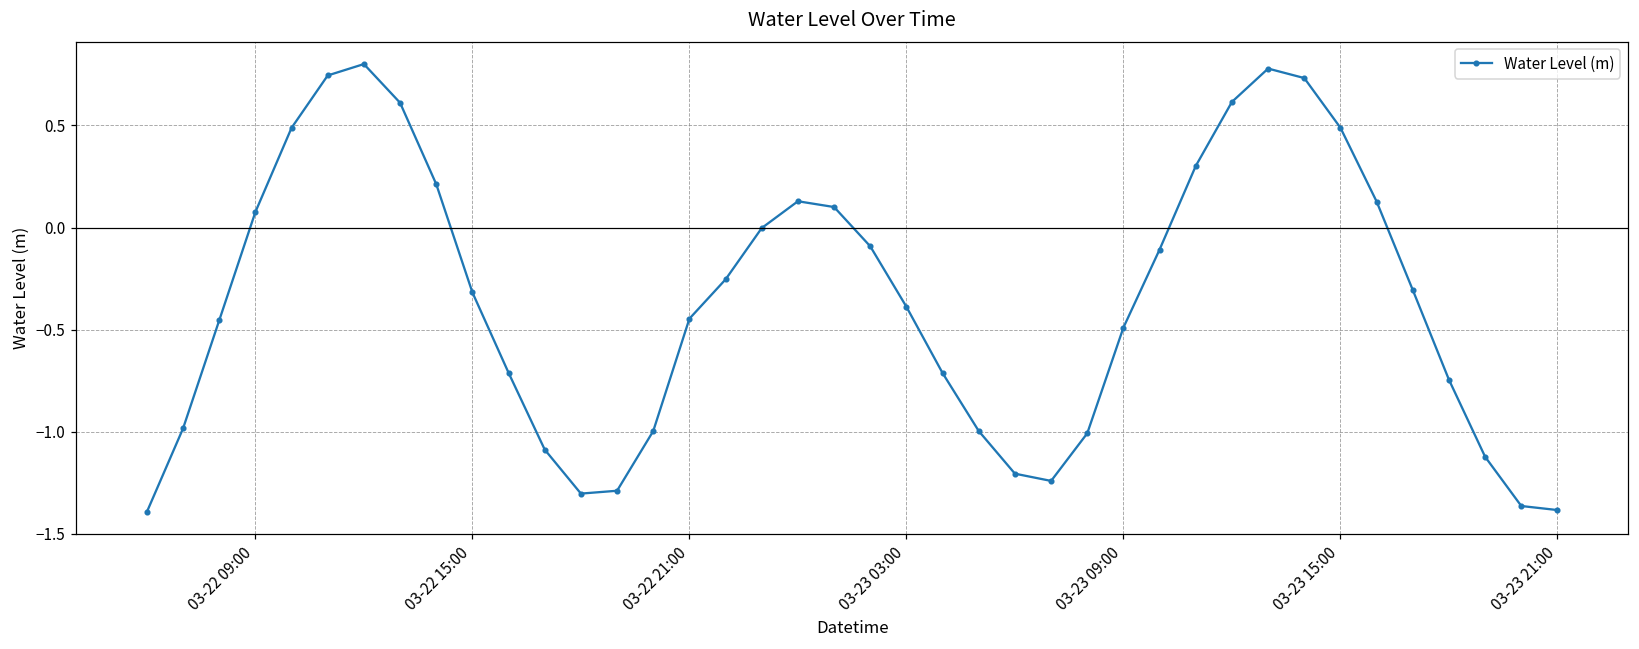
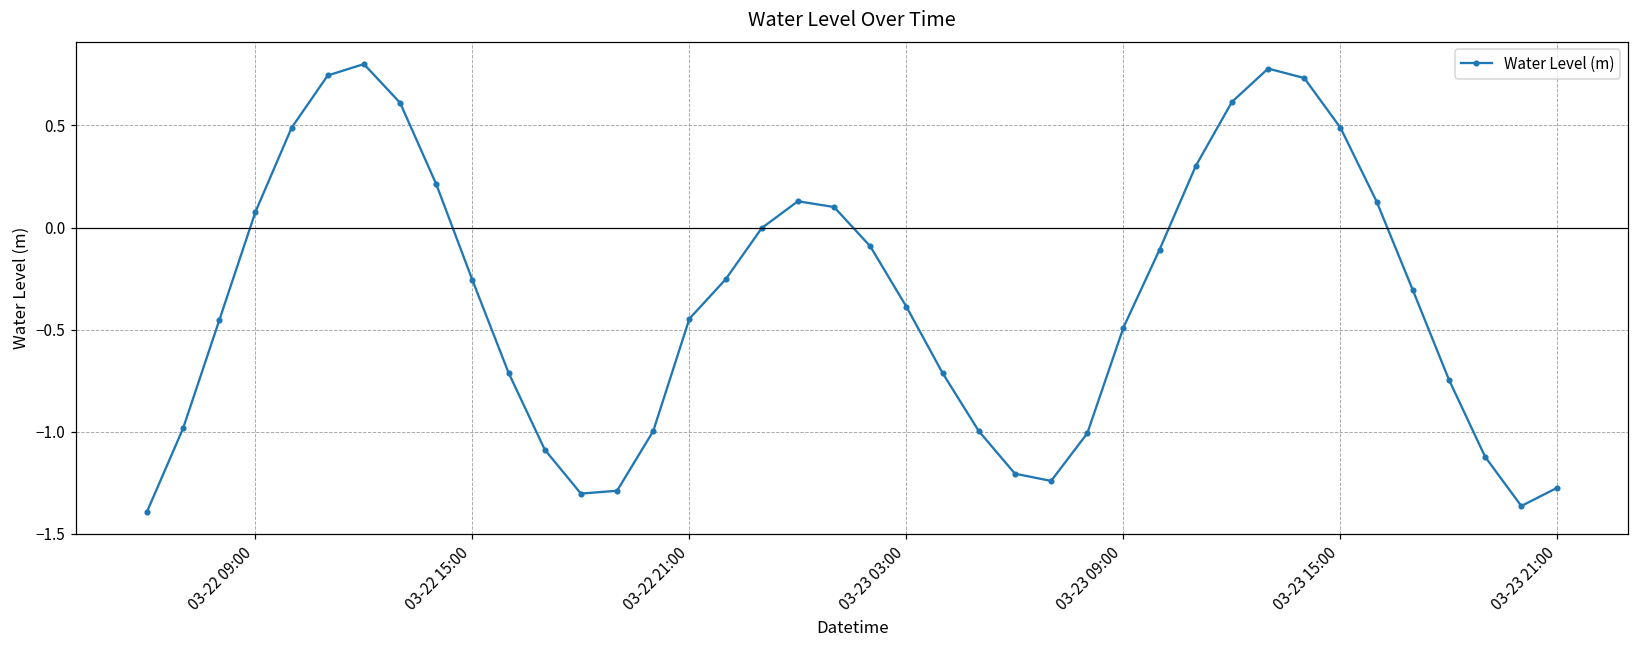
03-22 15:00: -0.32 -> -0.26
03-23 21:00: -1.38 -> -1.27
